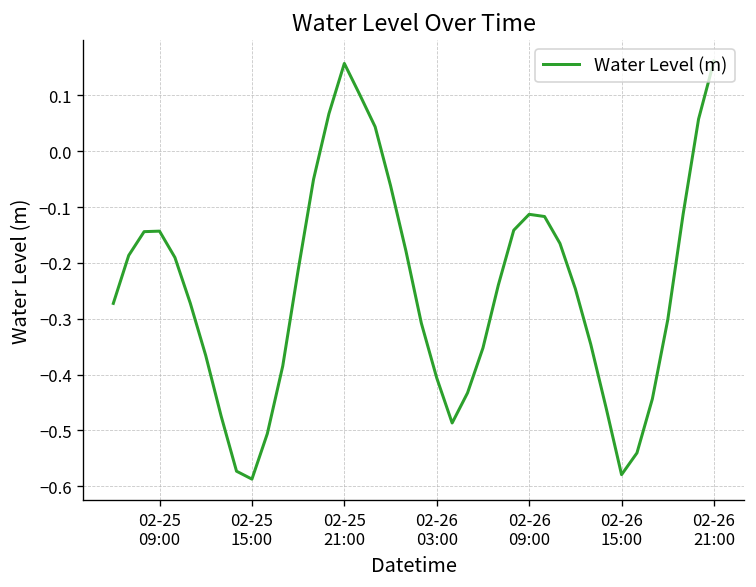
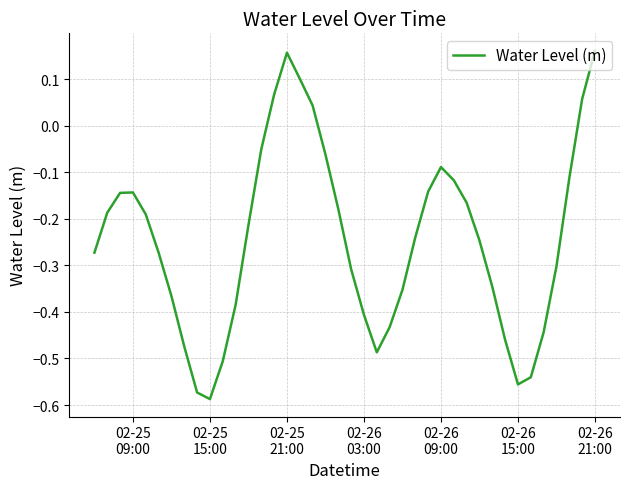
02-26 09:00: -0.11 -> -0.09
02-26 15:00: -0.58 -> -0.56
